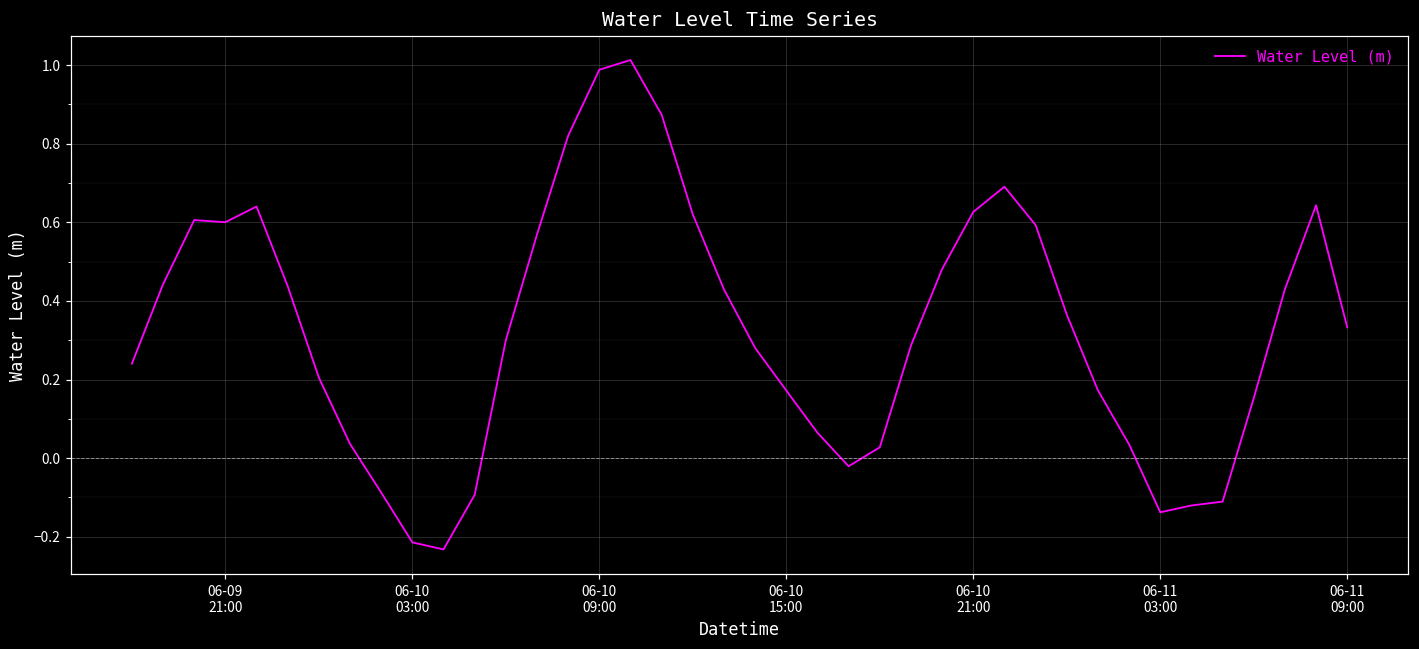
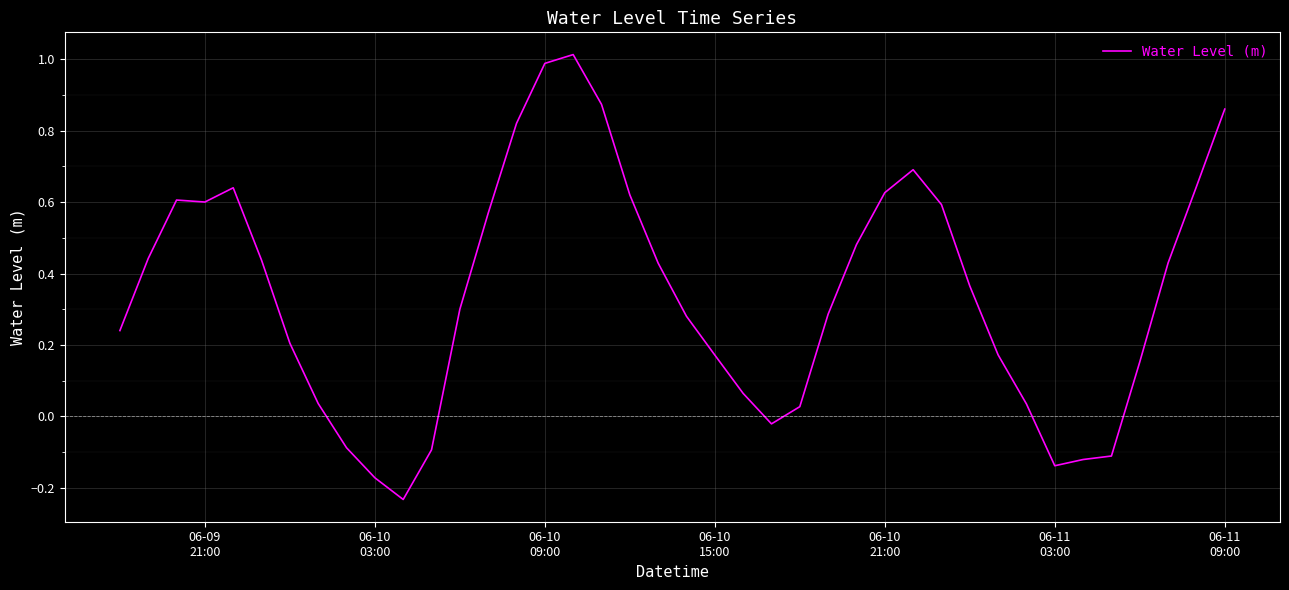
06-10 03:00: -0.21 -> -0.17
06-11 09:00: 0.33 -> 0.86
